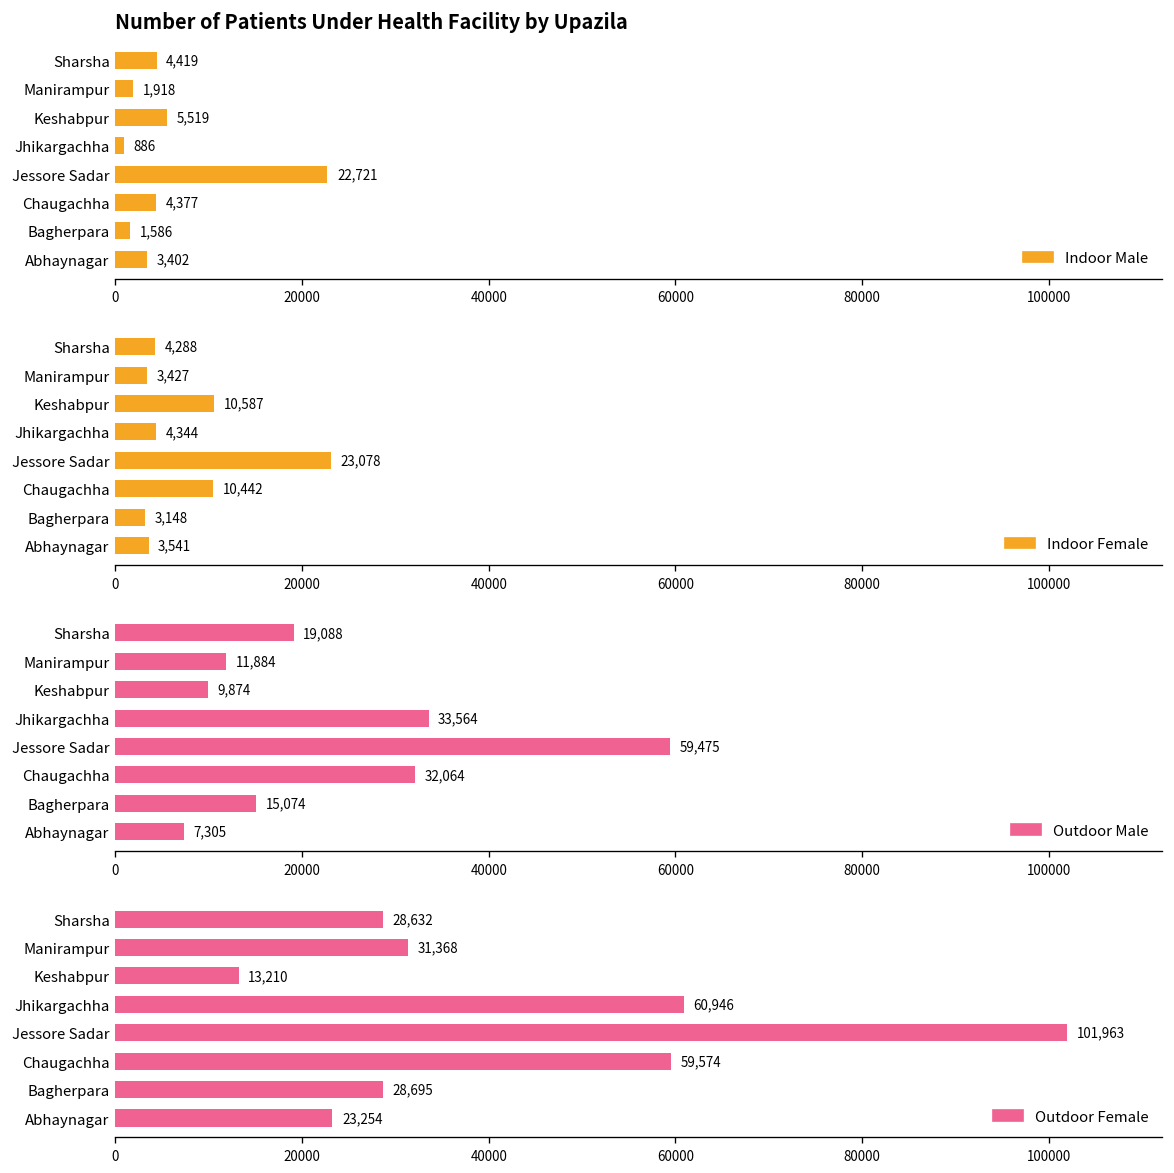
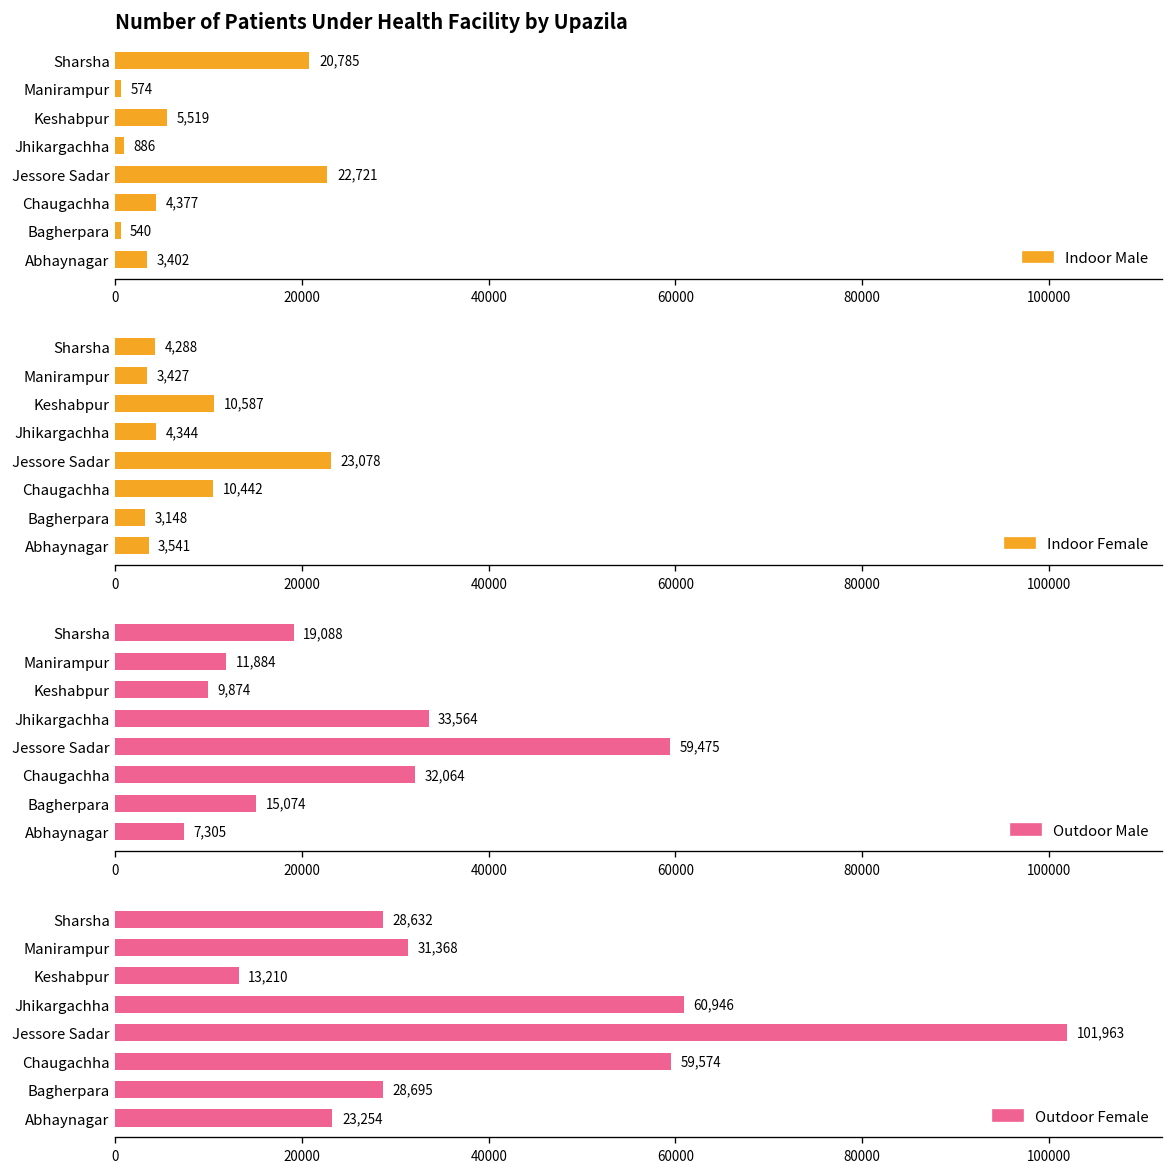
Number of Patients Under Health Facility by Upazila, Sharsha: 4,419 -> 20,785
Number of Patients Under Health Facility by Upazila, Manirampur: 1,918 -> 574
Number of Patients Under Health Facility by Upazila, Bagherpara: 1,586 -> 540
